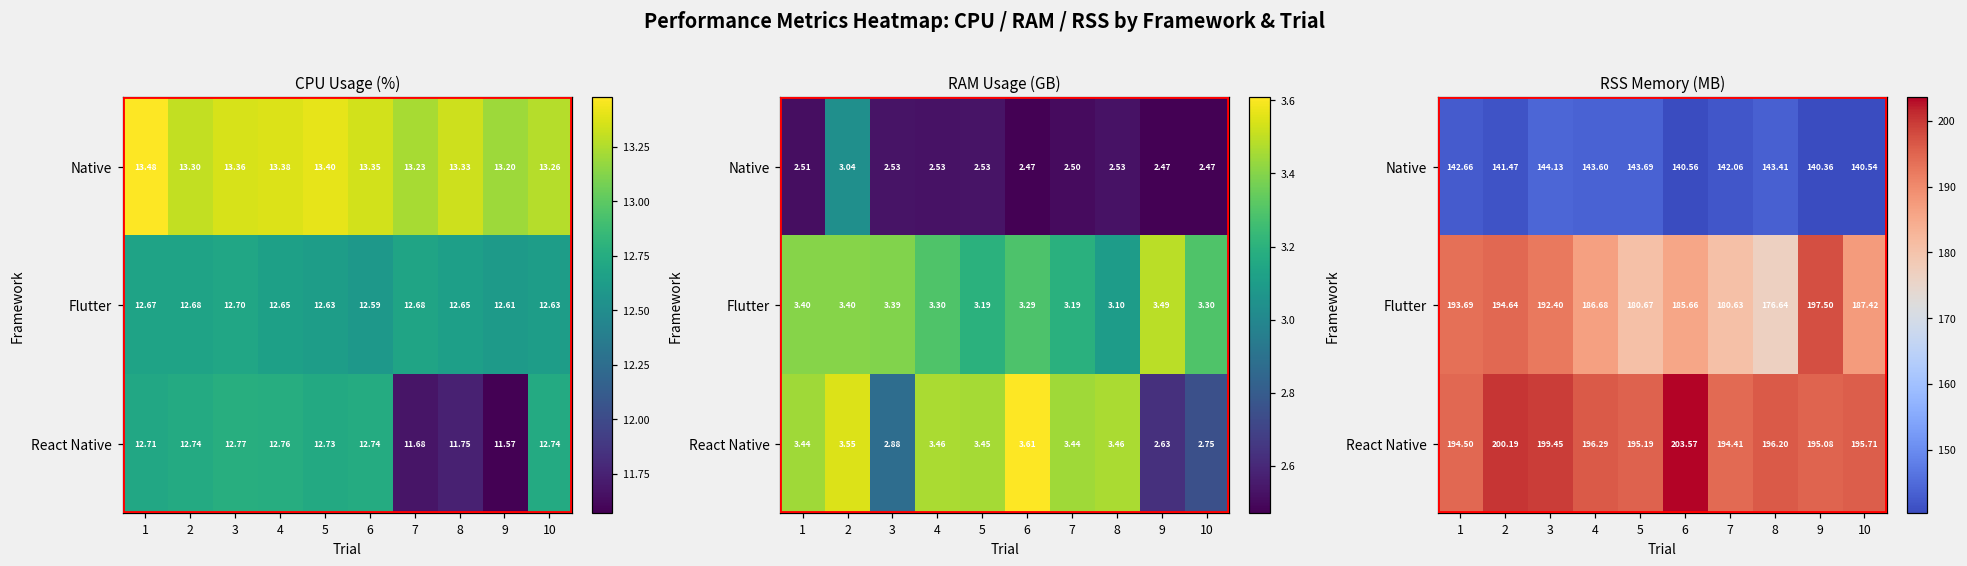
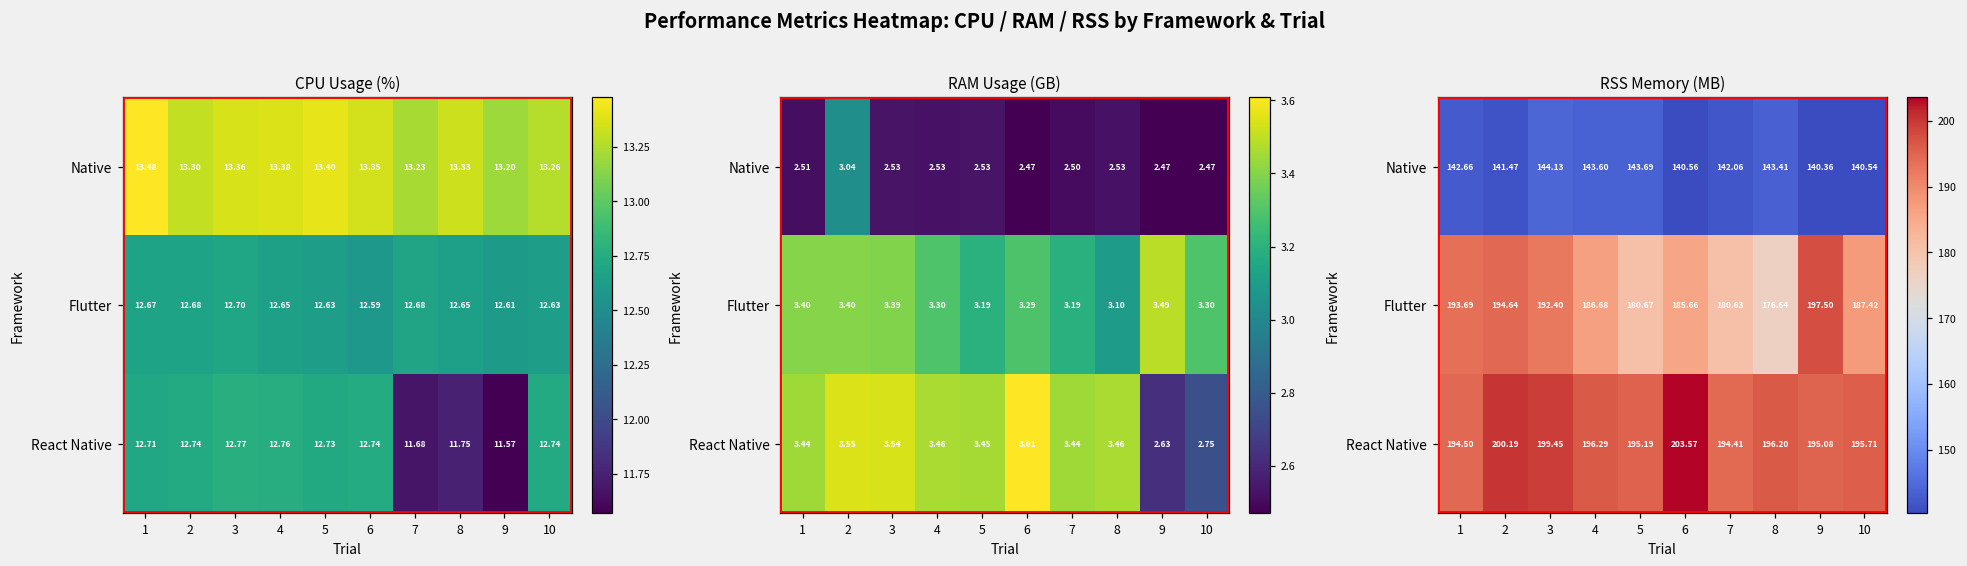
RAM Usage (GB), React Native, 3: 2.88 -> 3.54
